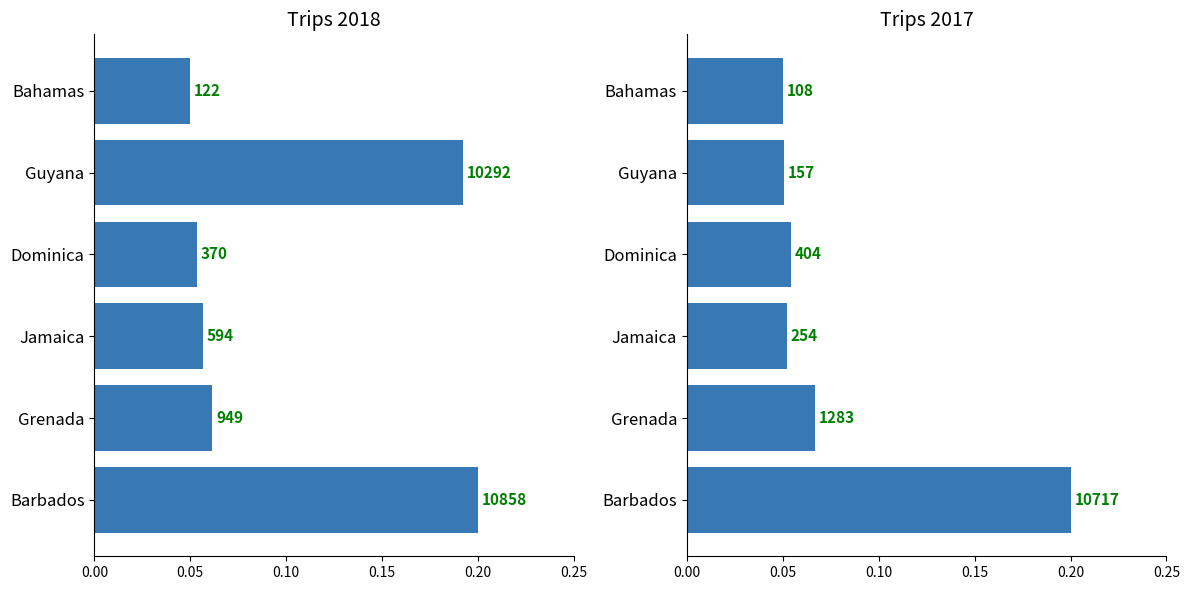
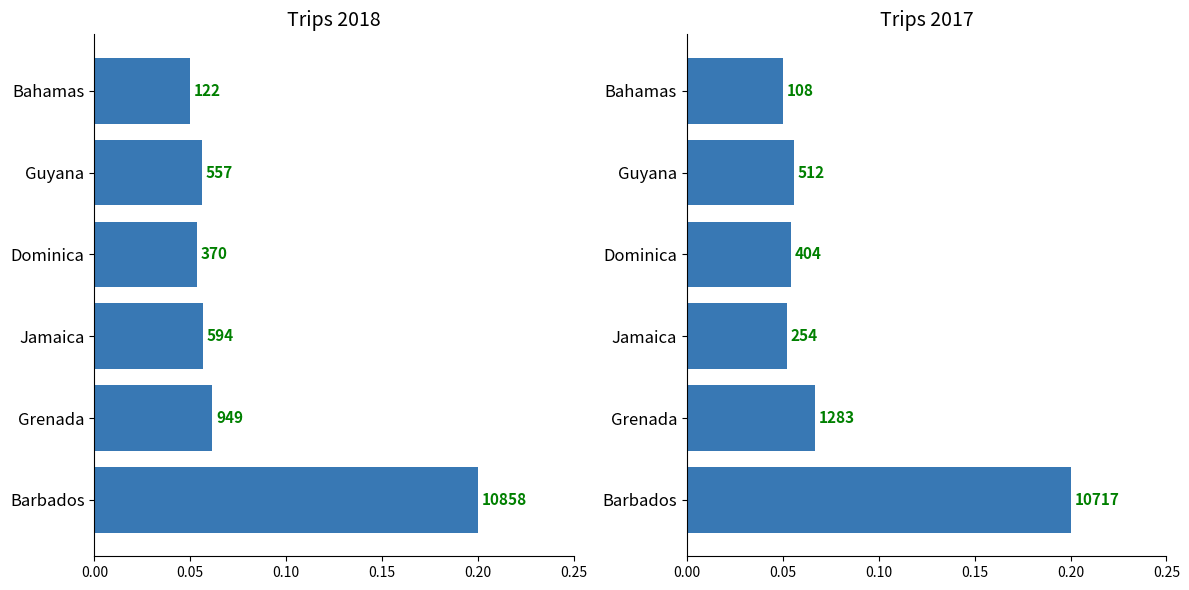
Trips 2018, Guyana: 10292 -> 557
Trips 2017, Guyana: 157 -> 512
